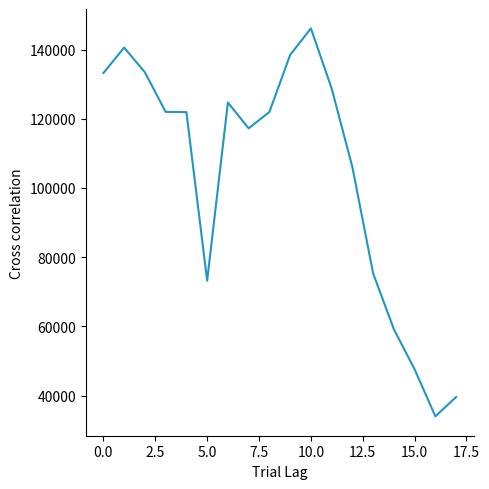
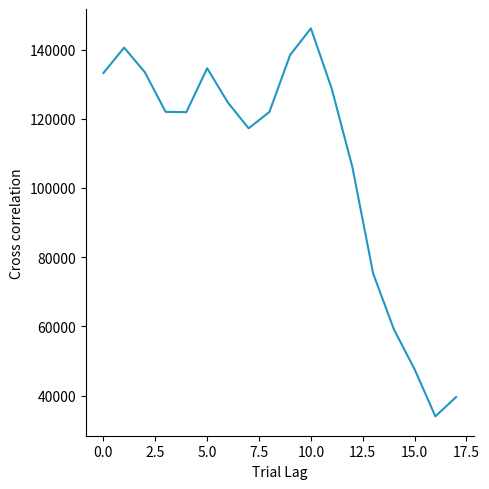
5.0: 73000 -> 135000
